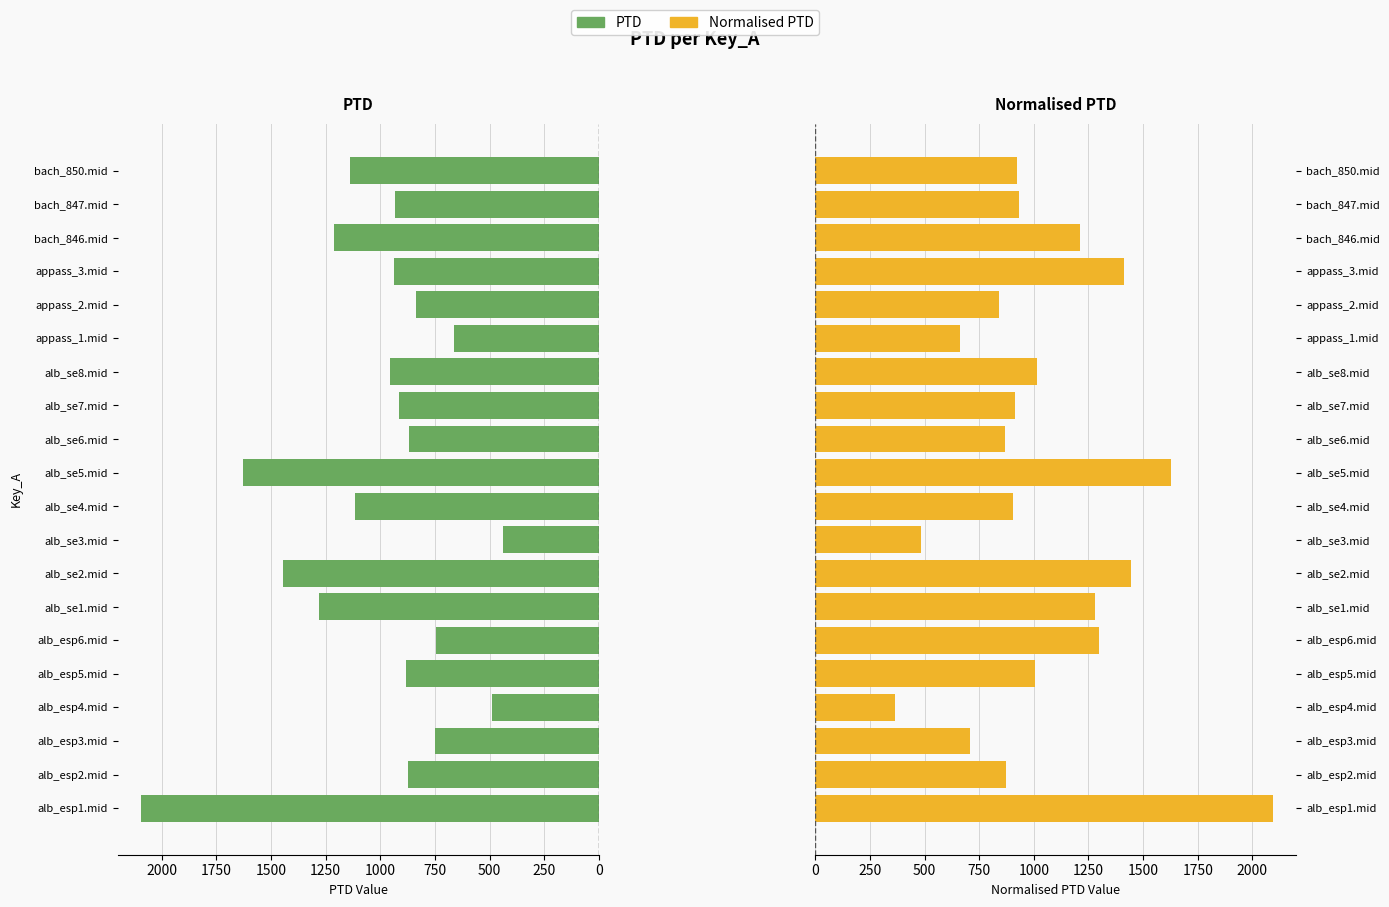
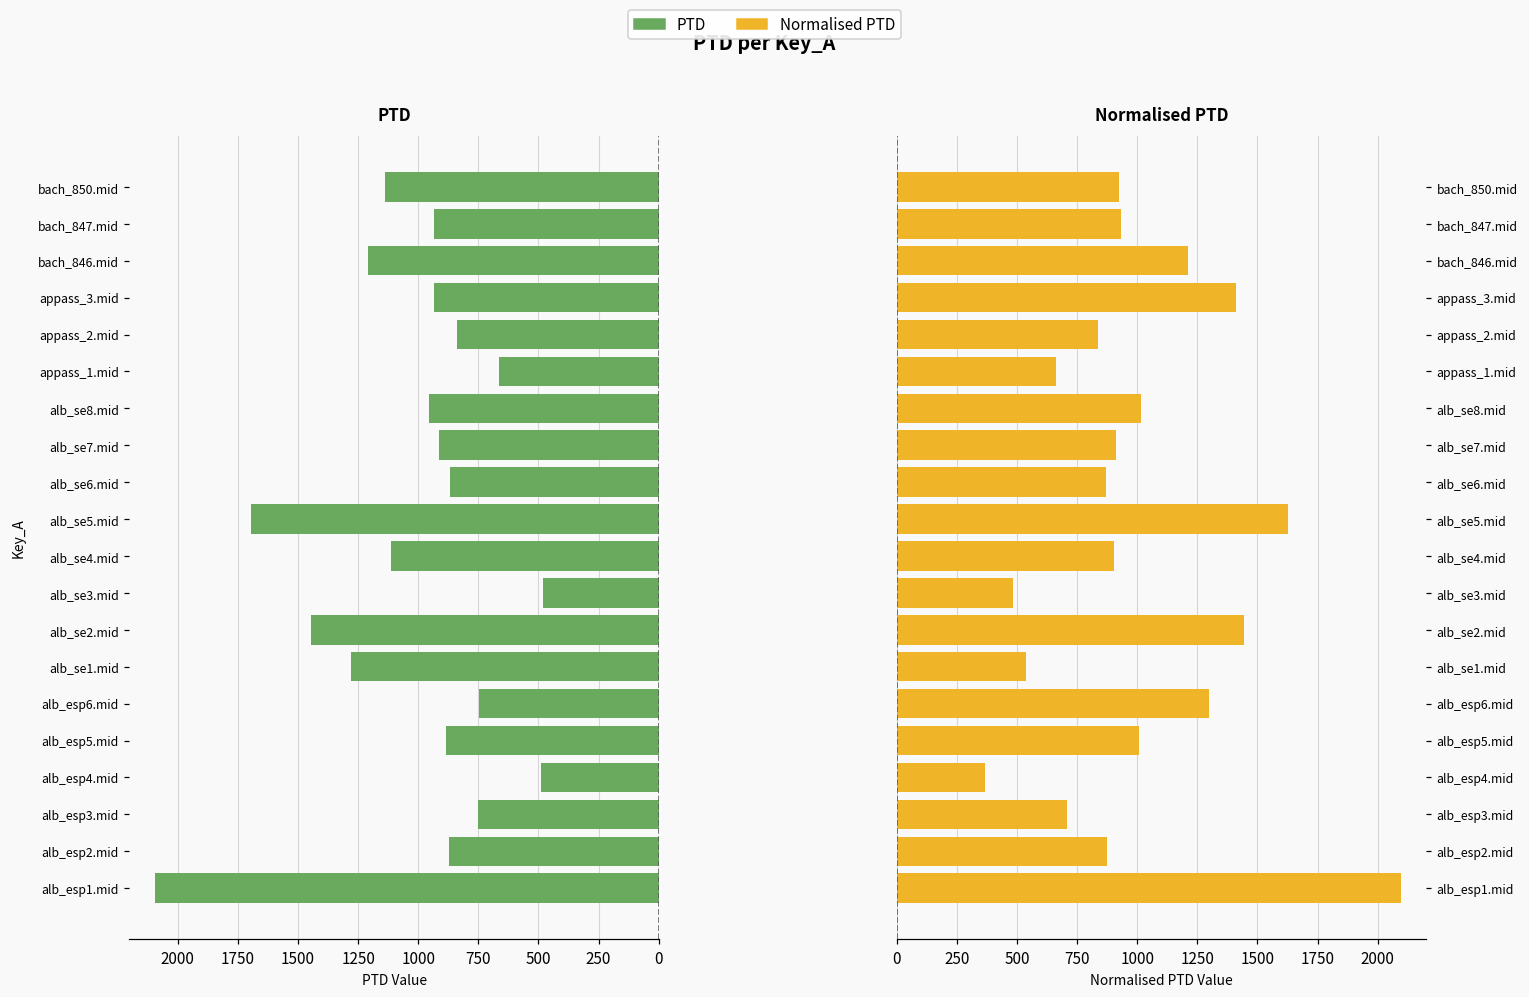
PTD, alb_se5.mid: 1630 -> 1690
PTD, alb_se3.mid: 440 -> 480
Normalised PTD, alb_se1.mid: 1280 -> 540
